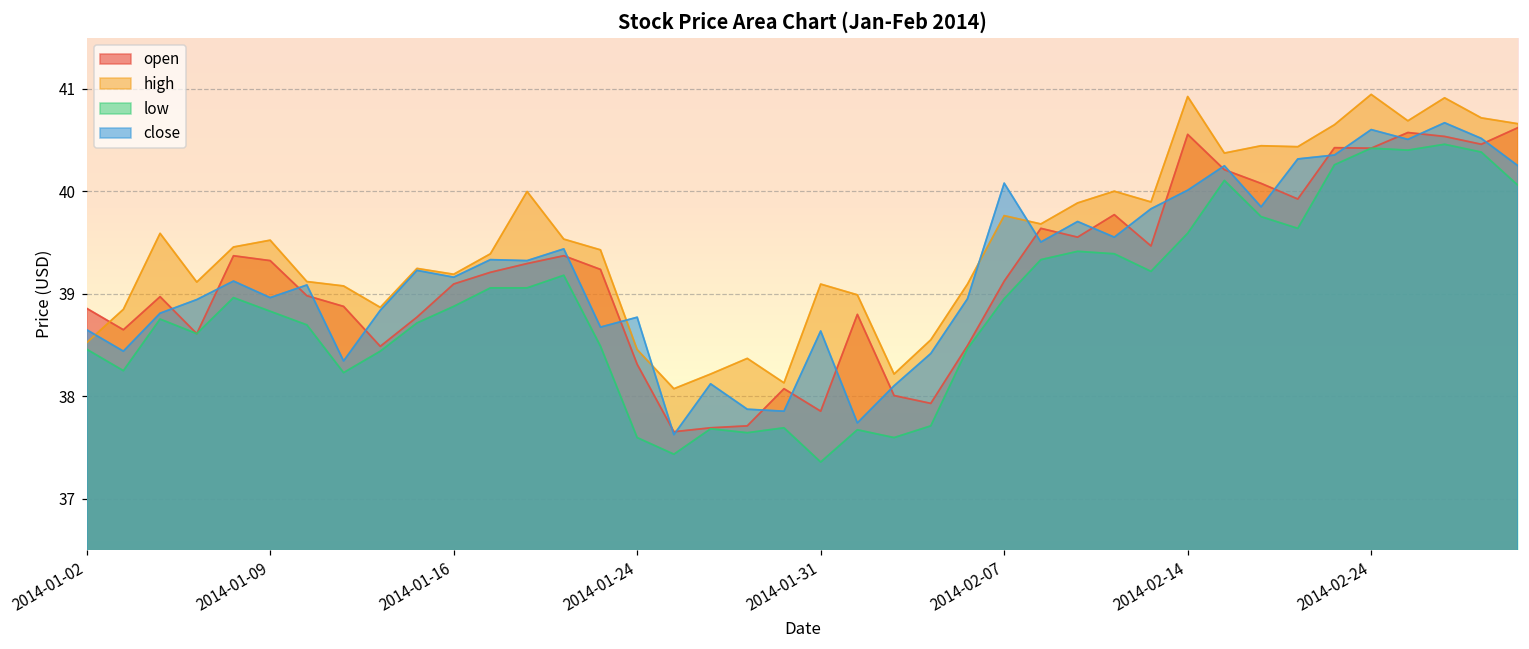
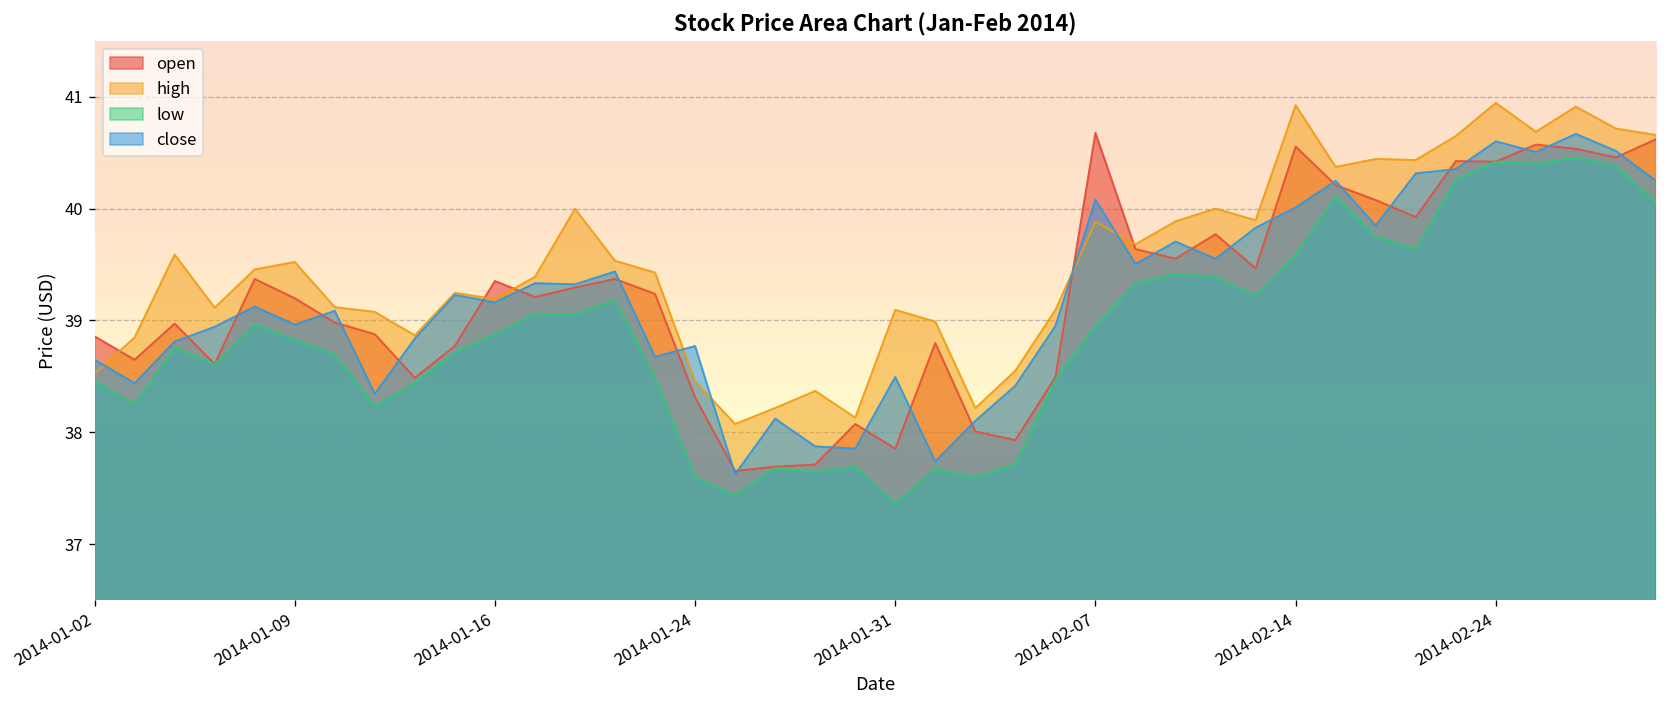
open, 2014-01-09: 39.3 -> 39.2
open, 2014-01-16: 39.1 -> 39.4
close, 2014-01-31: 38.6 -> 38.5
open, 2014-02-07: 39.1 -> 40.7
high, 2014-02-07: 39.8 -> 39.9
